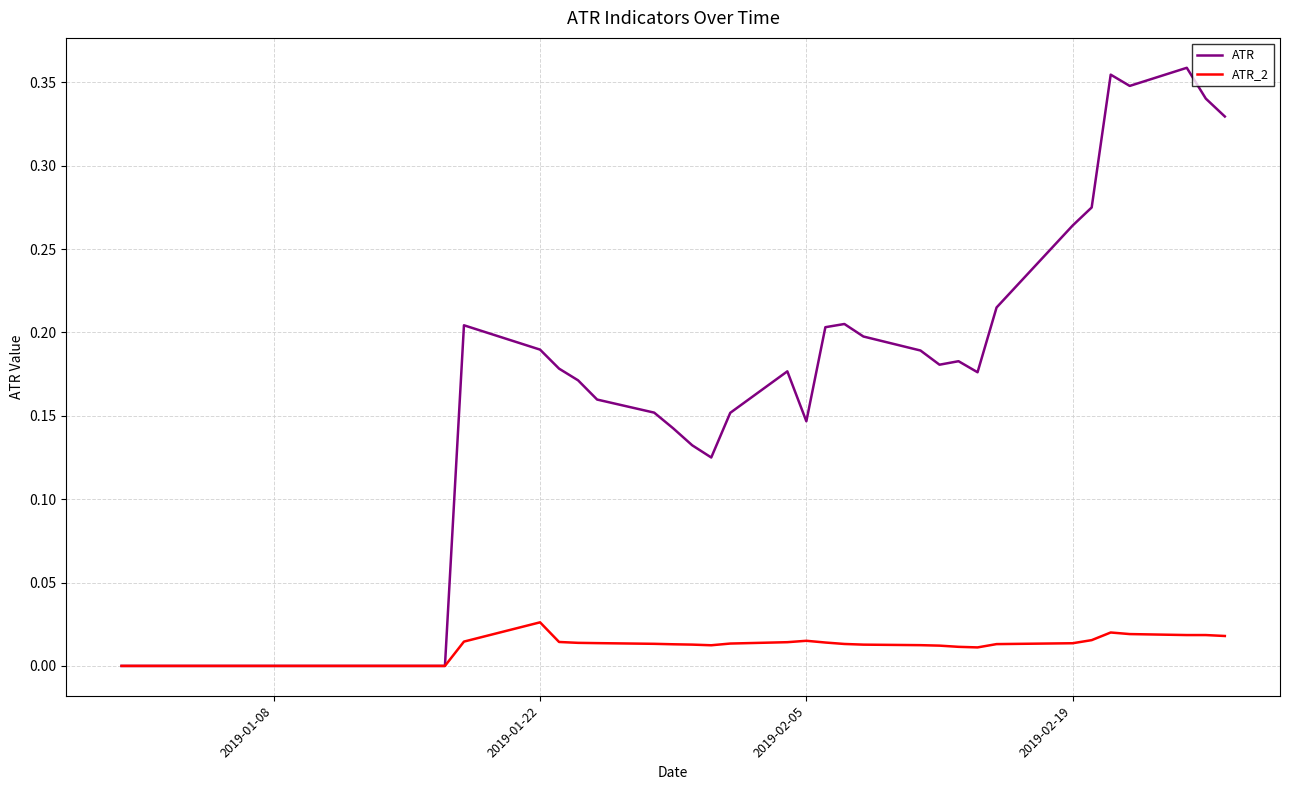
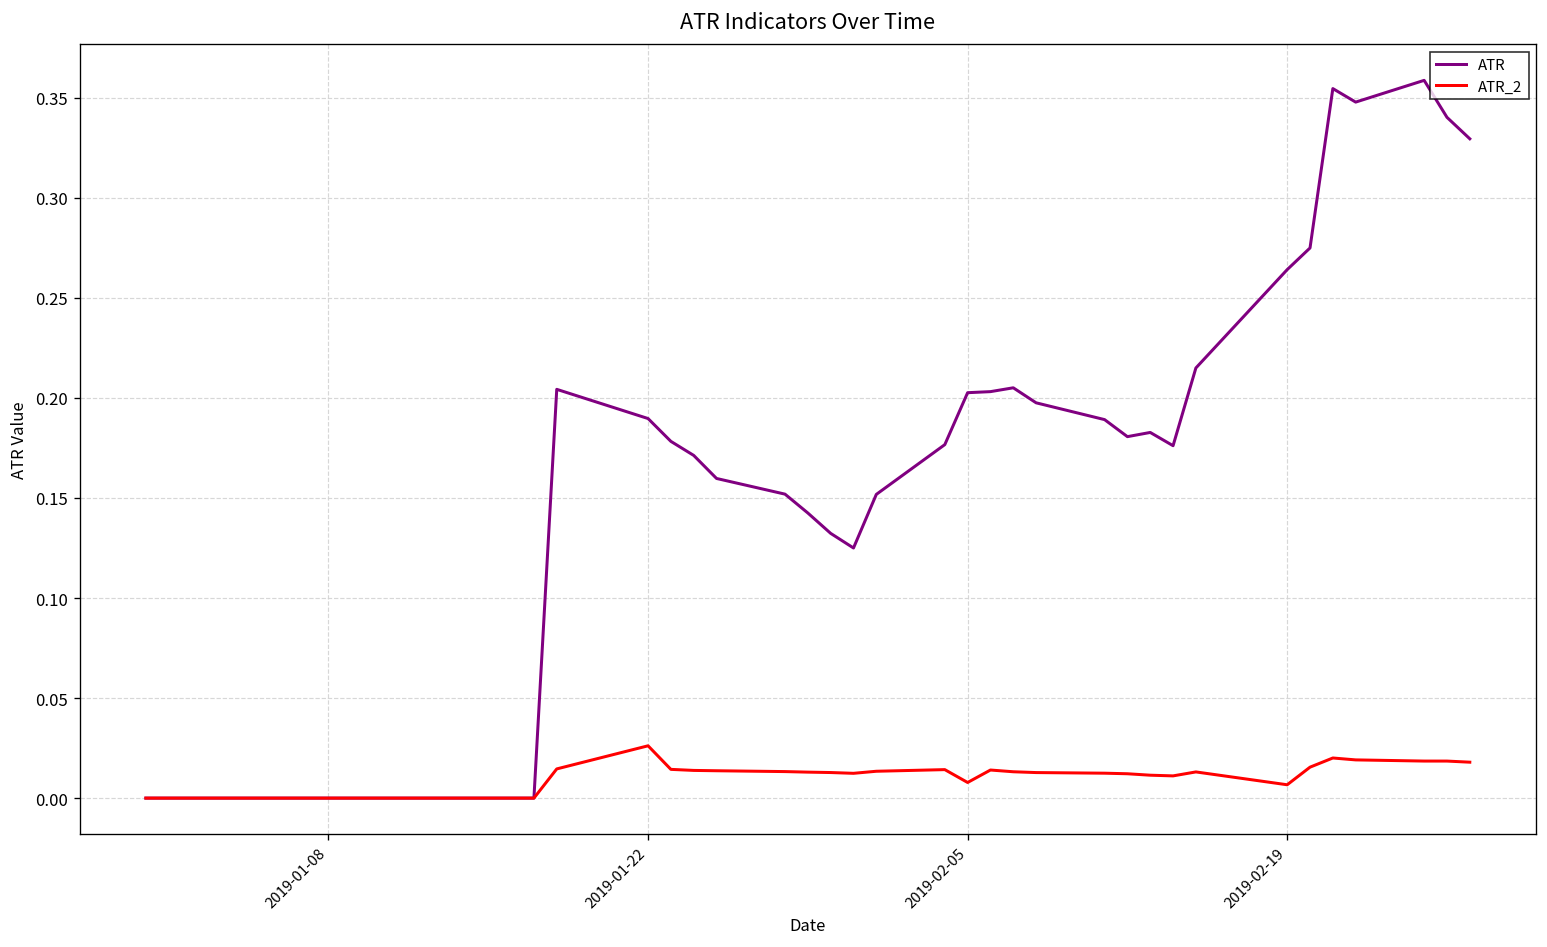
ATR, 2019-02-05: 0.147 -> 0.203
ATR_2, 2019-02-05: 0.015 -> 0.008
ATR_2, 2019-02-19: 0.014 -> 0.007
